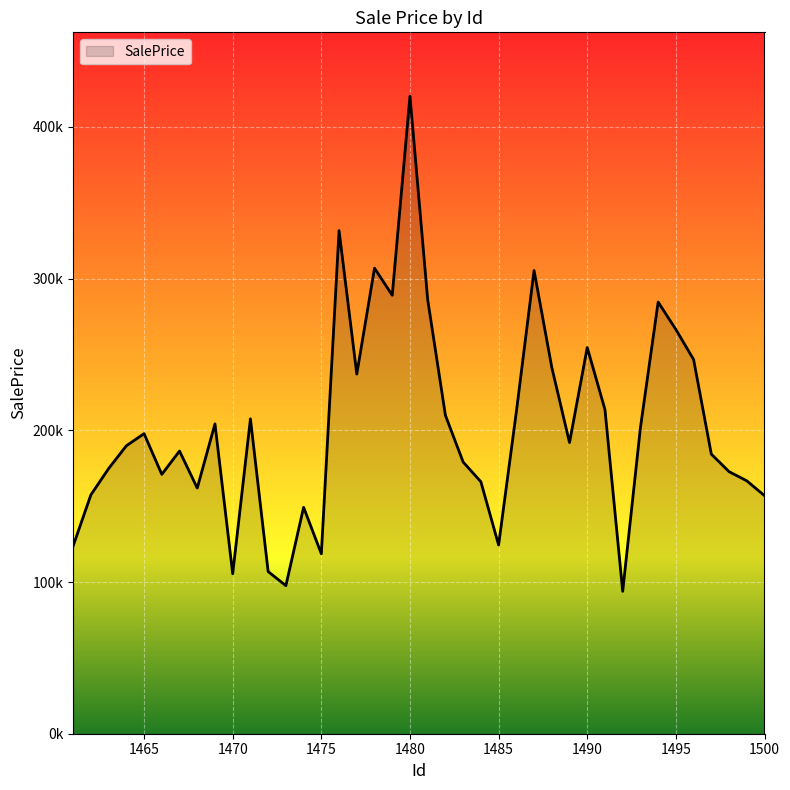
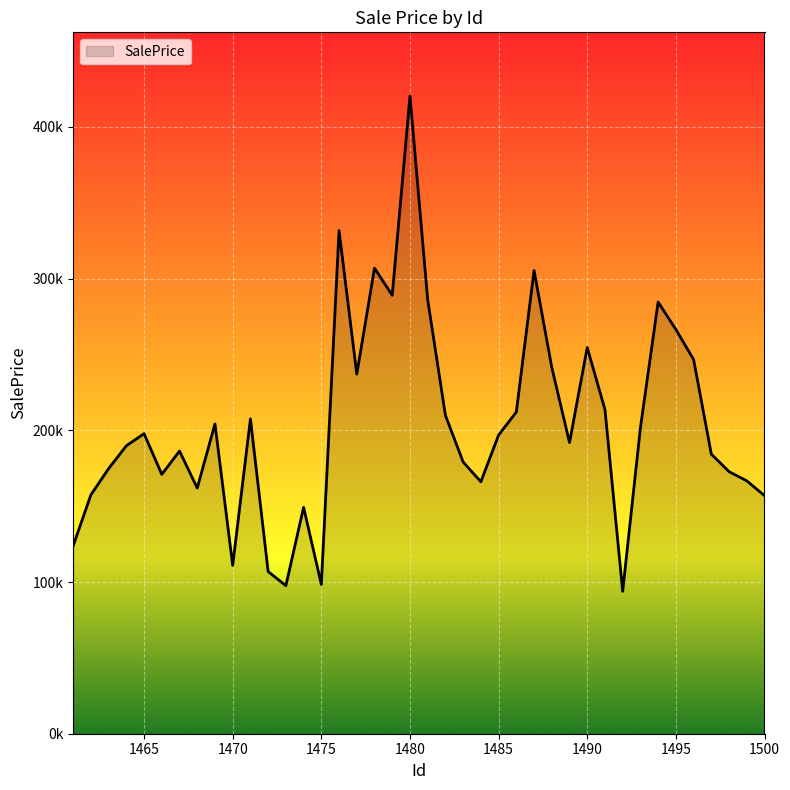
1470: 105000 -> 111000
1475: 119000 -> 98000
1485: 124000 -> 197000
